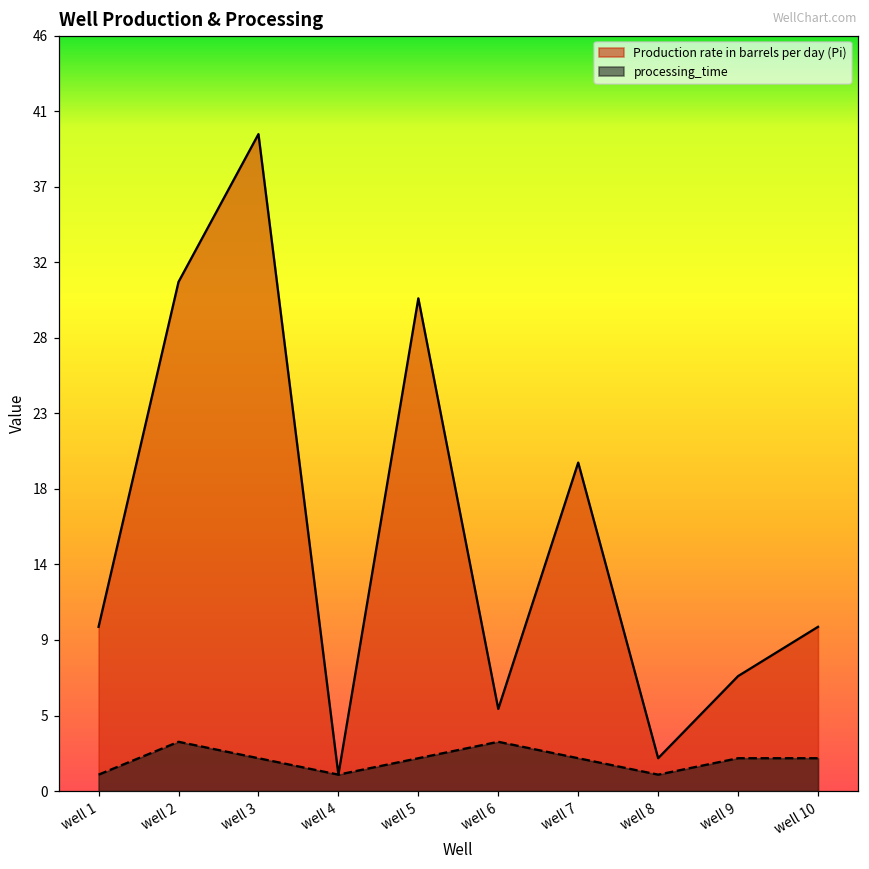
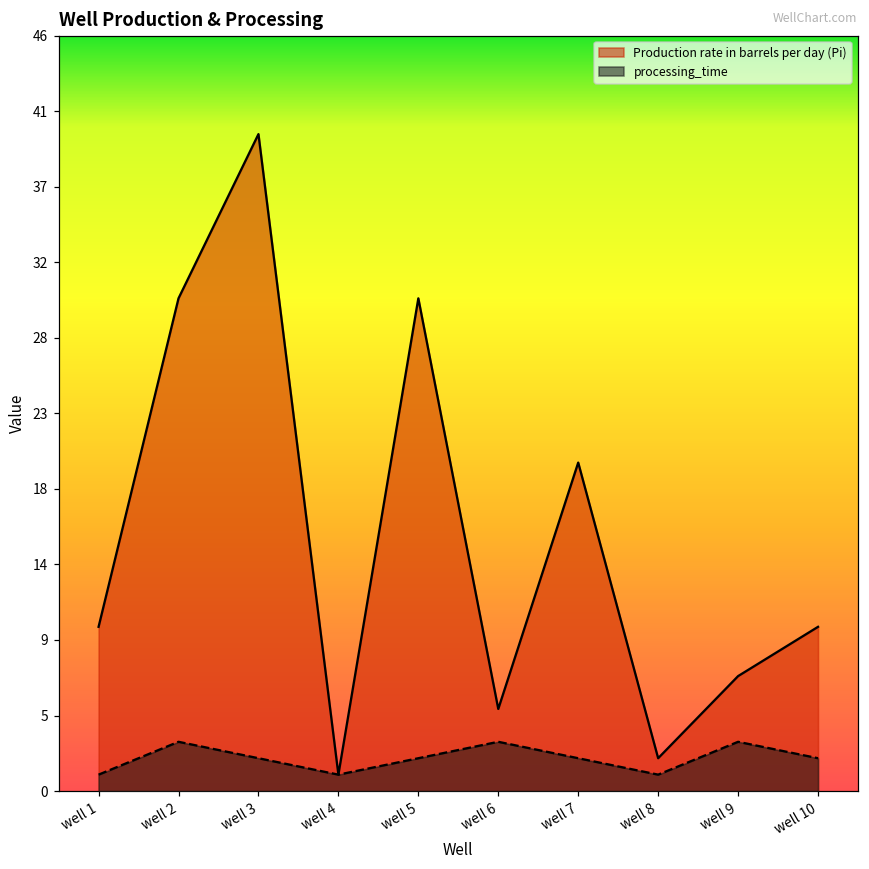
Production rate in barrels per day (Pi), well 2: 31 -> 30
processing_time, well 9: 2 -> 3
